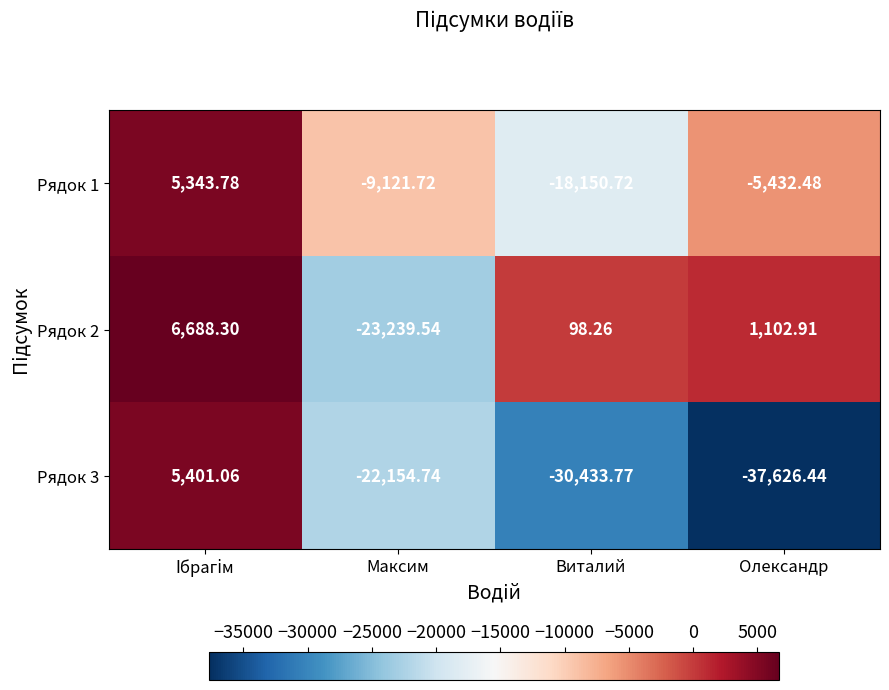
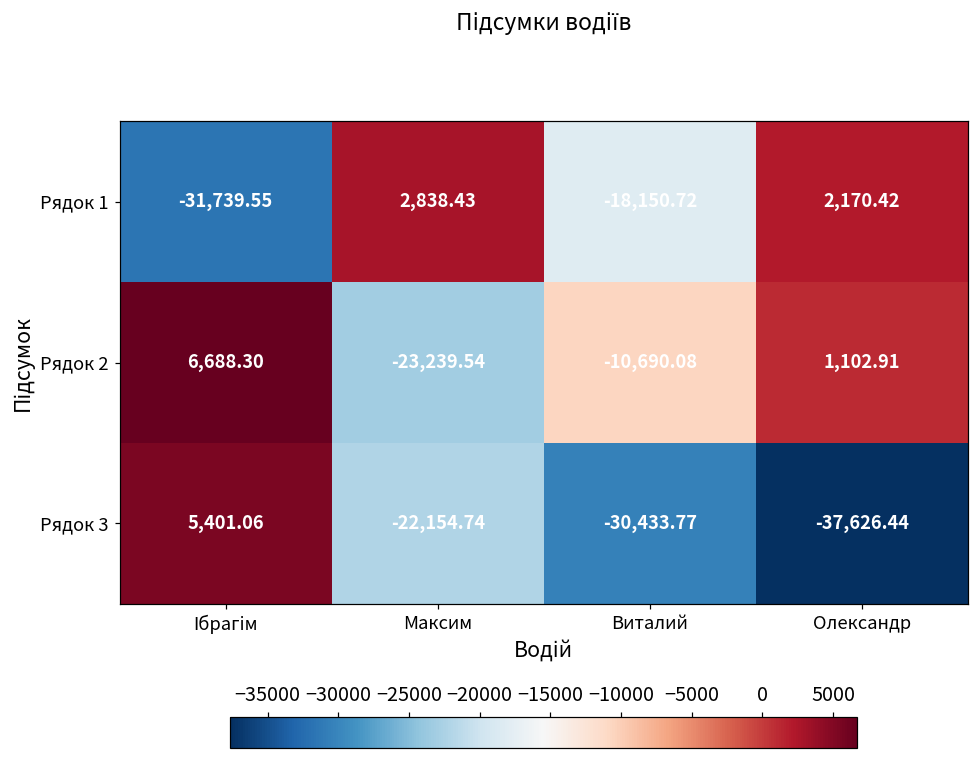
Рядок 1, Ібрагім: 5,343.78 -> -31,739.55
Рядок 1, Максим: -9,121.72 -> 2,838.43
Рядок 1, Олександр: -5,432.48 -> 2,170.42
Рядок 2, Виталий: 98.26 -> -10,690.08
